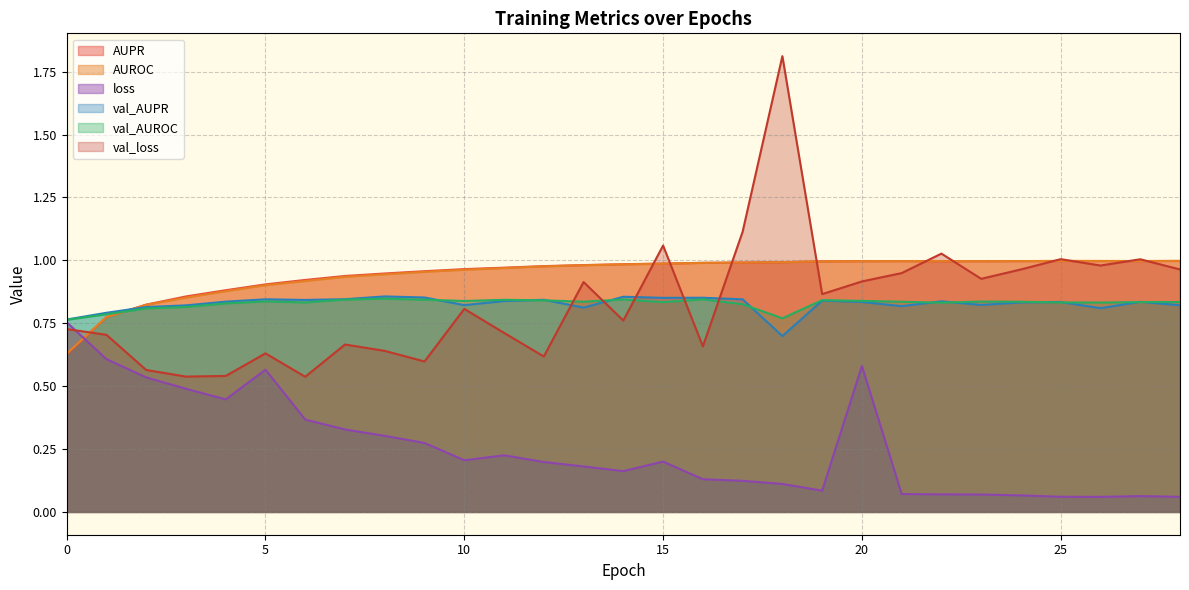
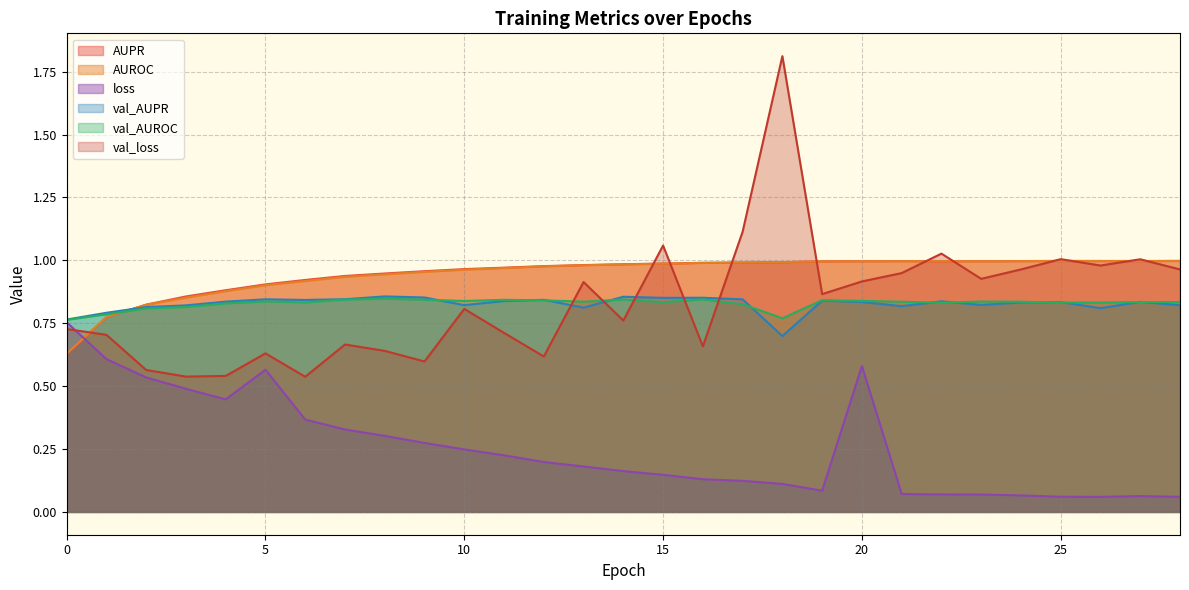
loss, 10: 0.21 -> 0.25
loss, 15: 0.20 -> 0.15
